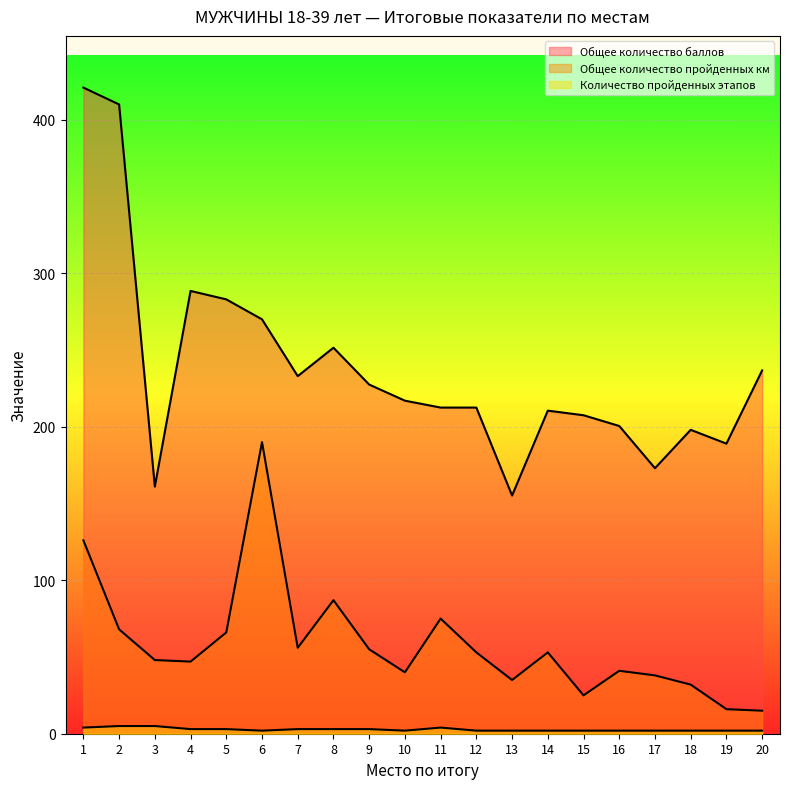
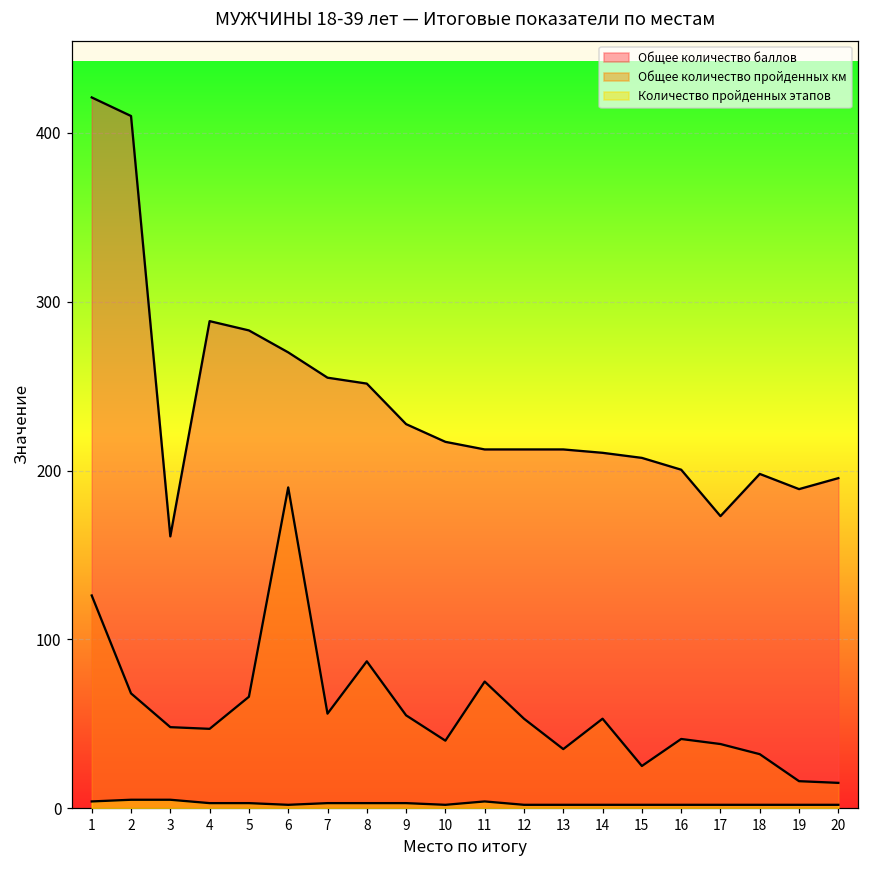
Общее количество баллов, 7: 233 -> 255
Общее количество баллов, 13: 155 -> 213
Общее количество баллов, 20: 237 -> 196
